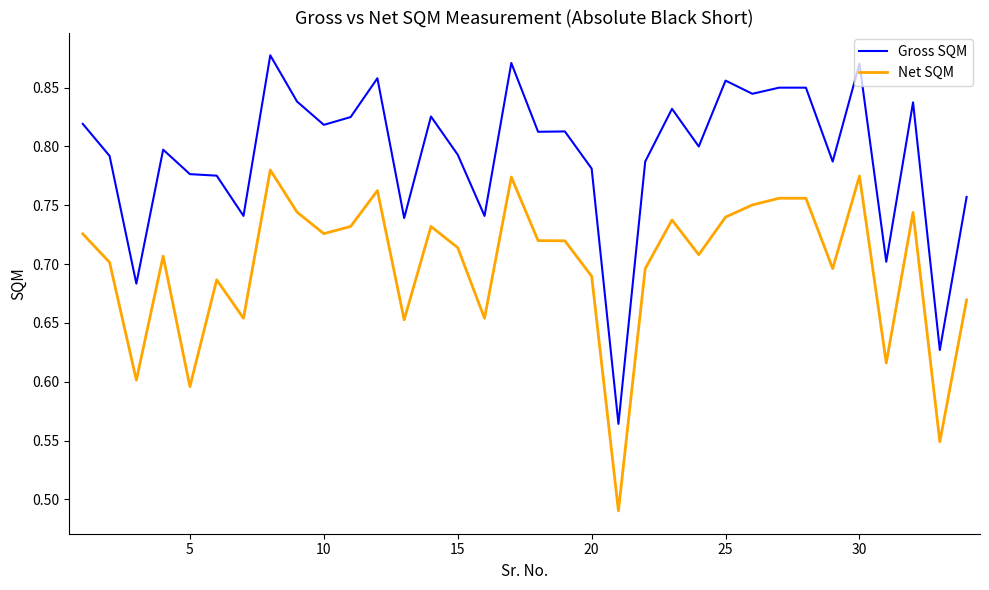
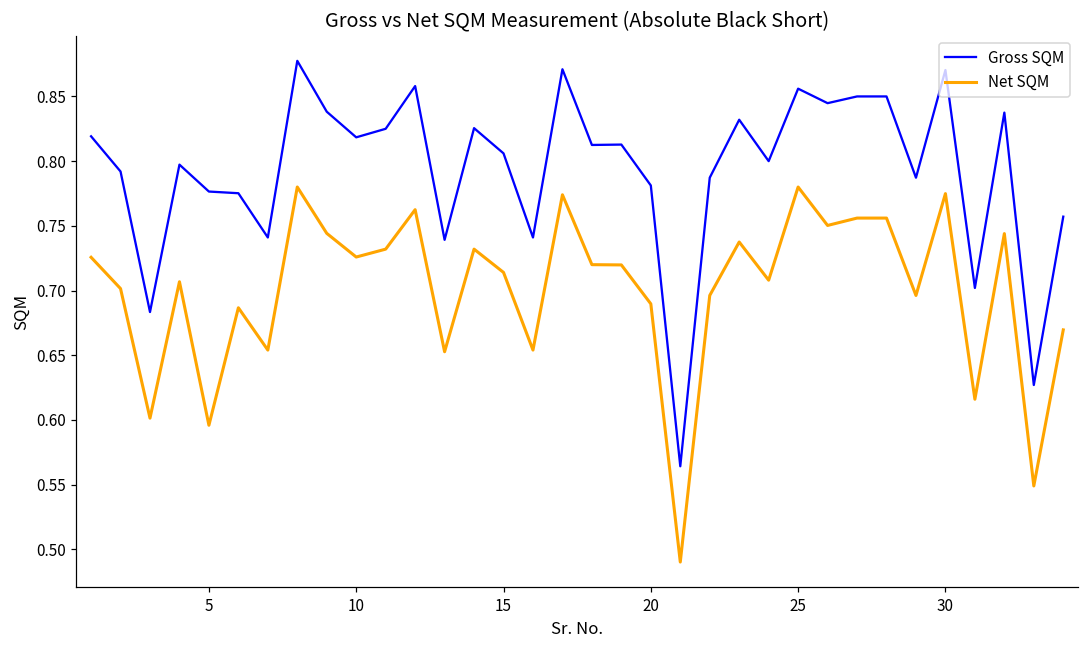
Gross SQM, 15: 0.793 -> 0.806
Net SQM, 25: 0.74 -> 0.78
